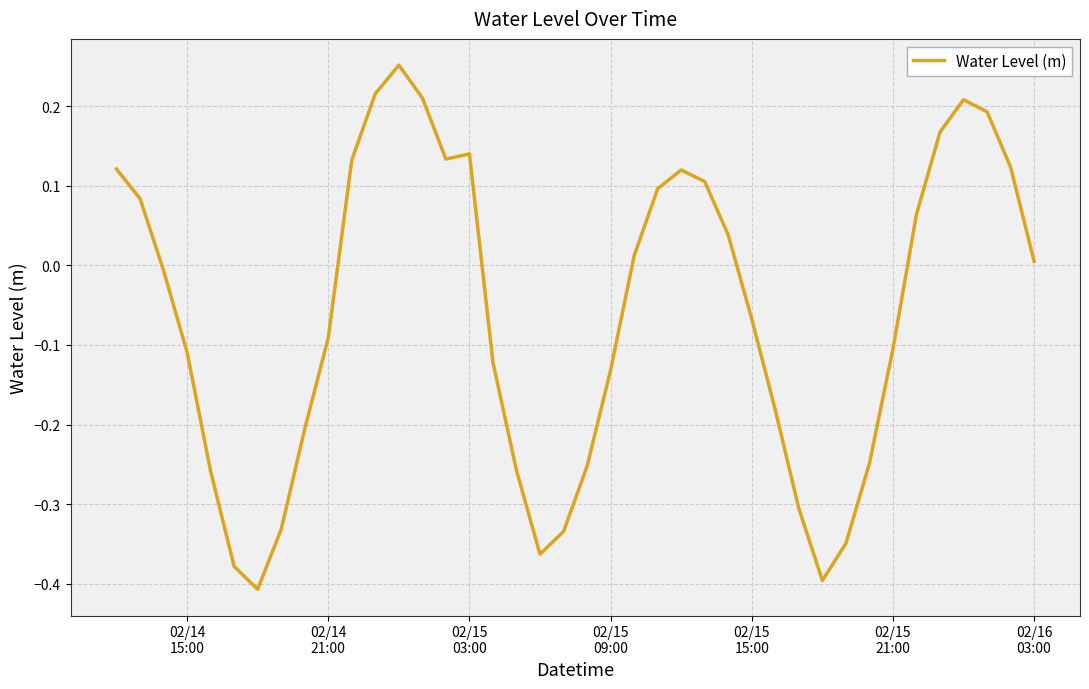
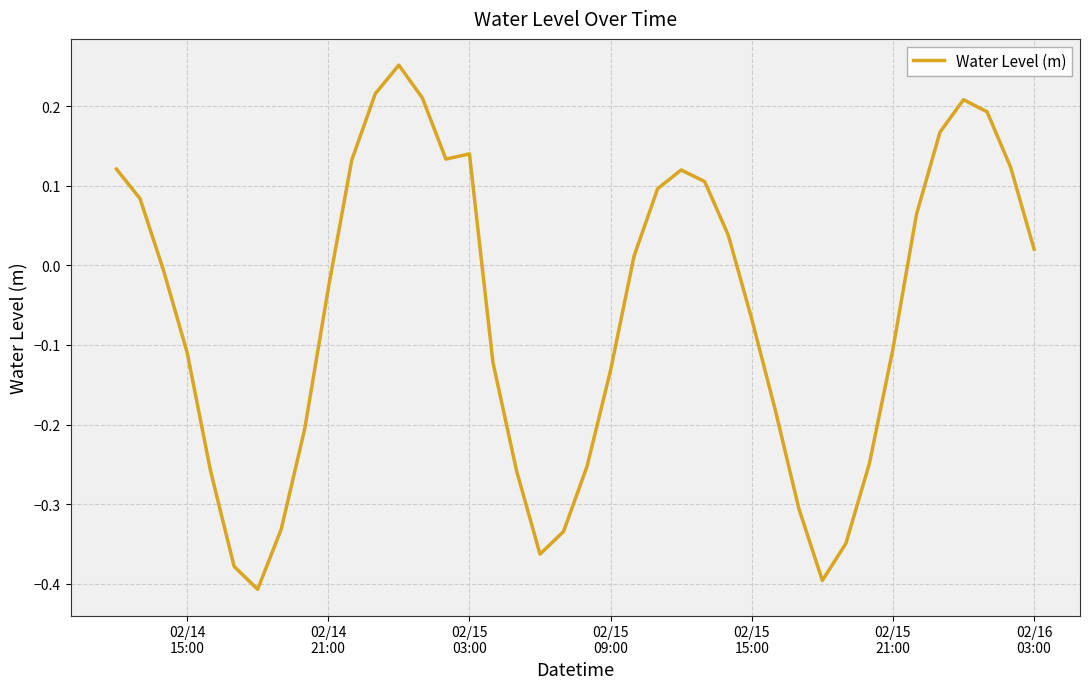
02/14 21:00: -0.09 -> -0.03
02/16 03:00: 0.00 -> 0.02
